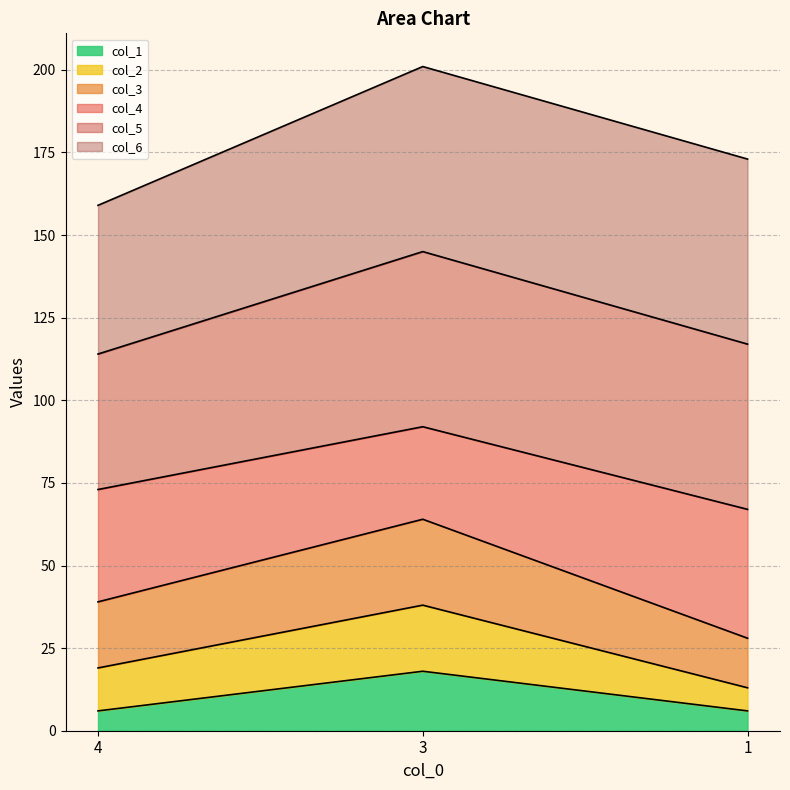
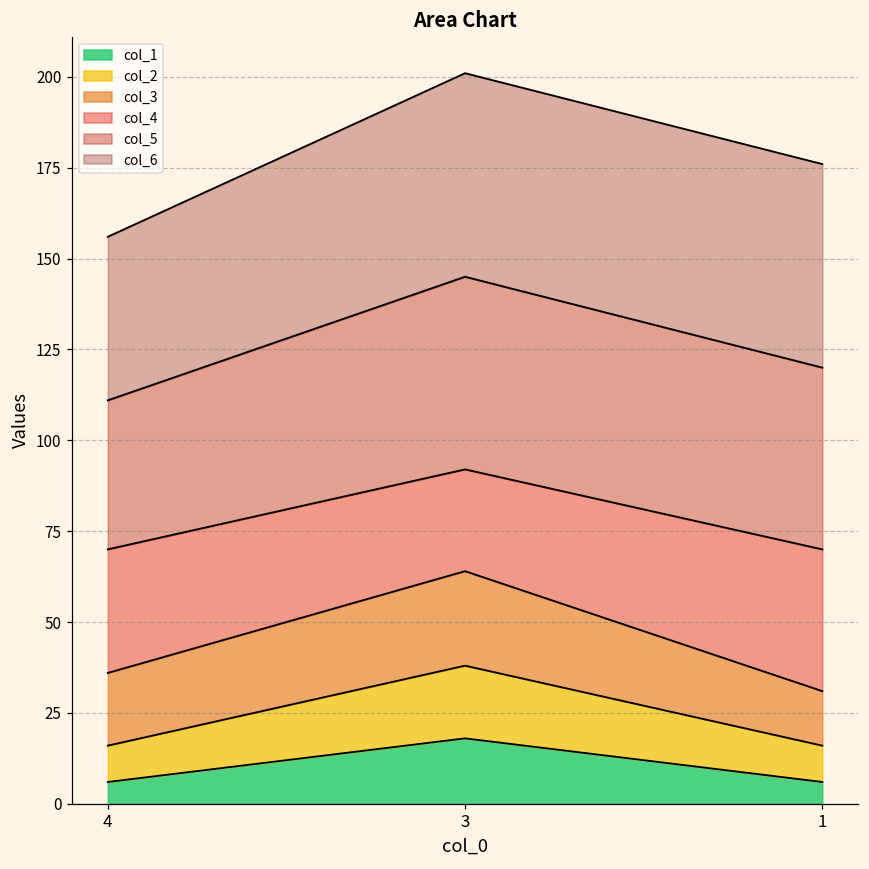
col_2, 4: 13 -> 10
col_2, 1: 7 -> 10
